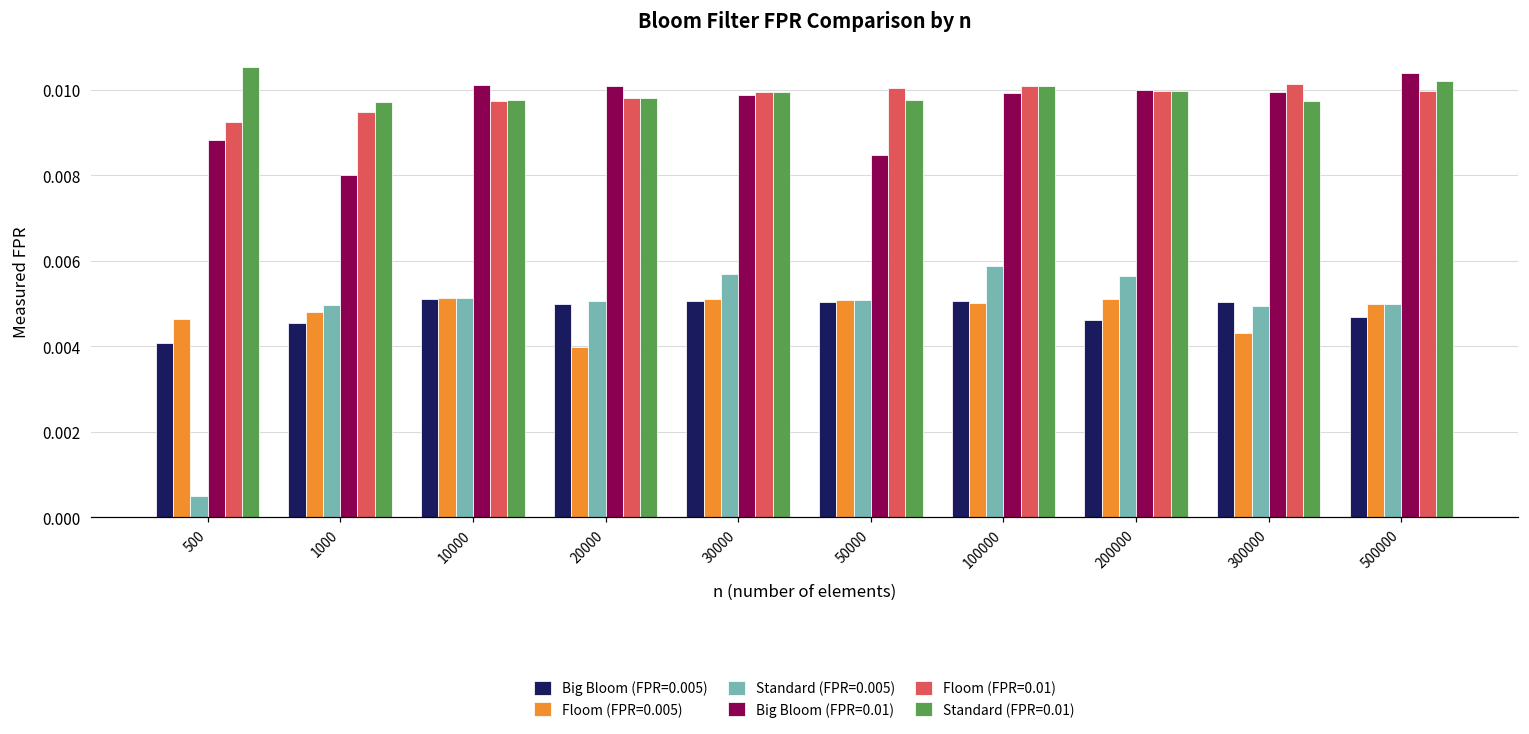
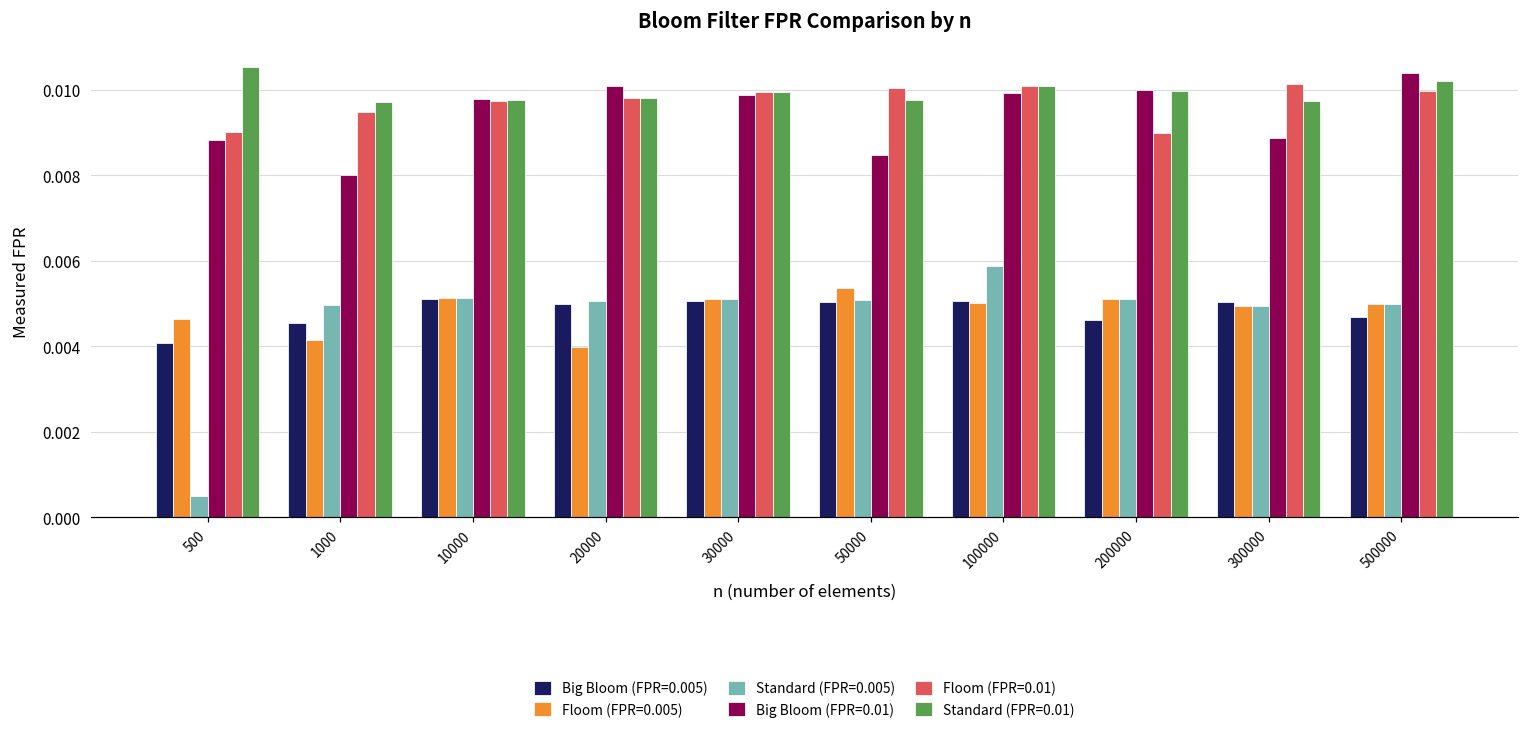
Floom (FPR=0.01), 500: 0.0092 -> 0.0090
Floom (FPR=0.005), 1000: 0.0048 -> 0.0041
Big Bloom (FPR=0.01), 10000: 0.0101 -> 0.0098
Standard (FPR=0.005), 30000: 0.0057 -> 0.0051
Floom (FPR=0.005), 50000: 0.0051 -> 0.0053
Standard (FPR=0.005), 200000: 0.0056 -> 0.0051
Floom (FPR=0.01), 200000: 0.0100 -> 0.0090
Floom (FPR=0.005), 300000: 0.0043 -> 0.0049
Big Bloom (FPR=0.01), 300000: 0.0099 -> 0.0089
